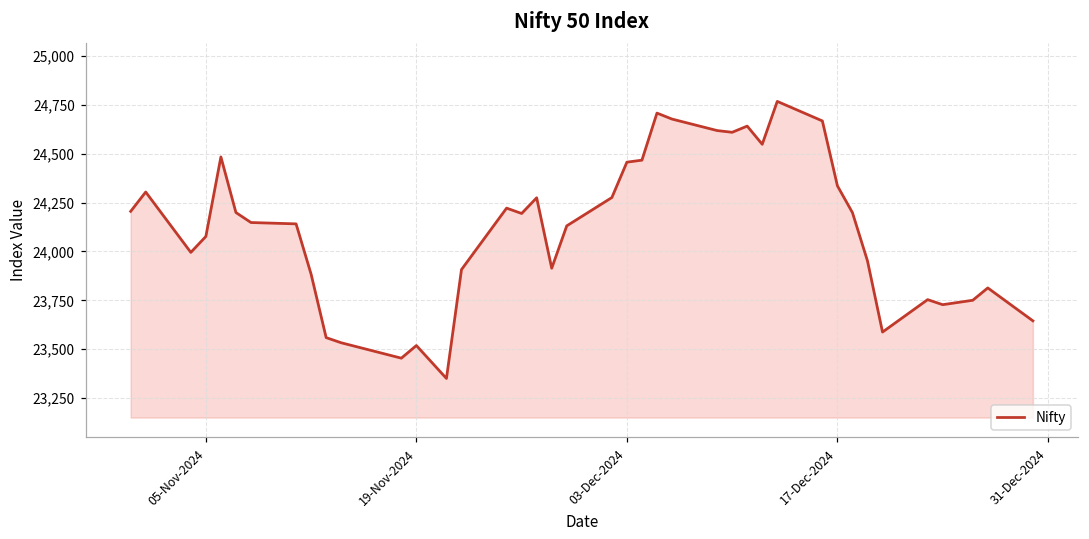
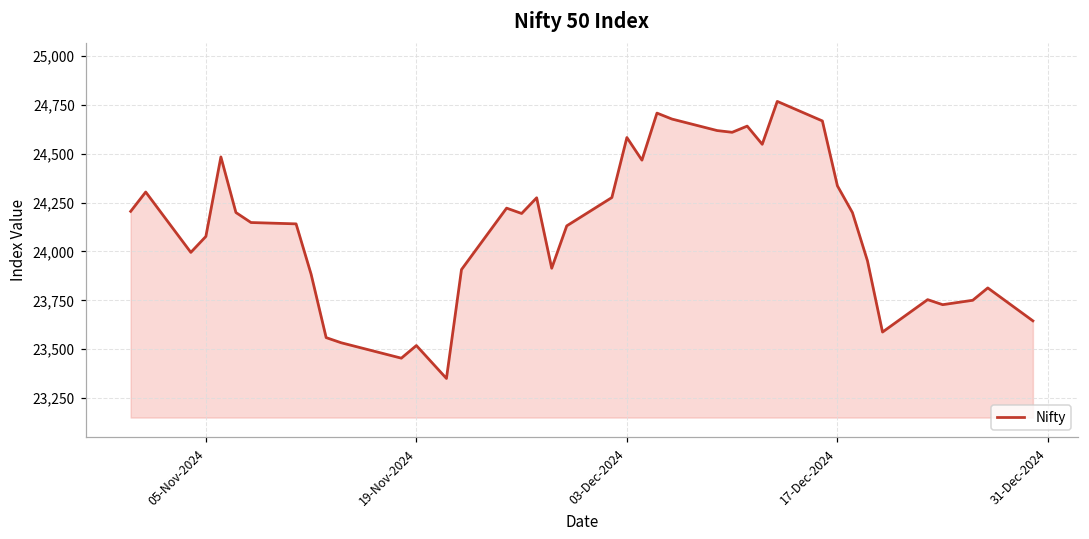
03-Dec-2024: 24,460 -> 24,580
